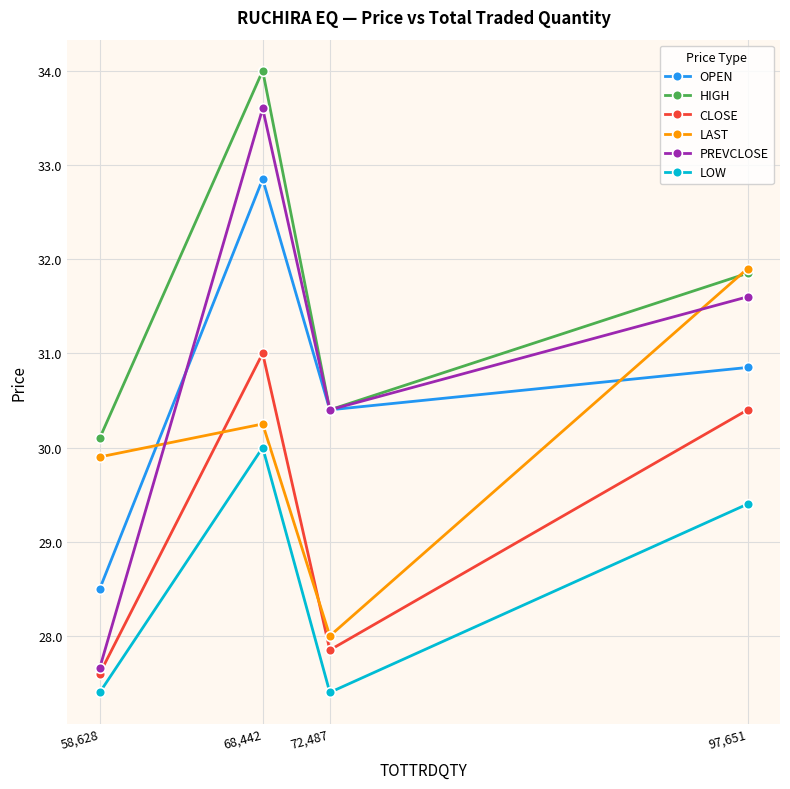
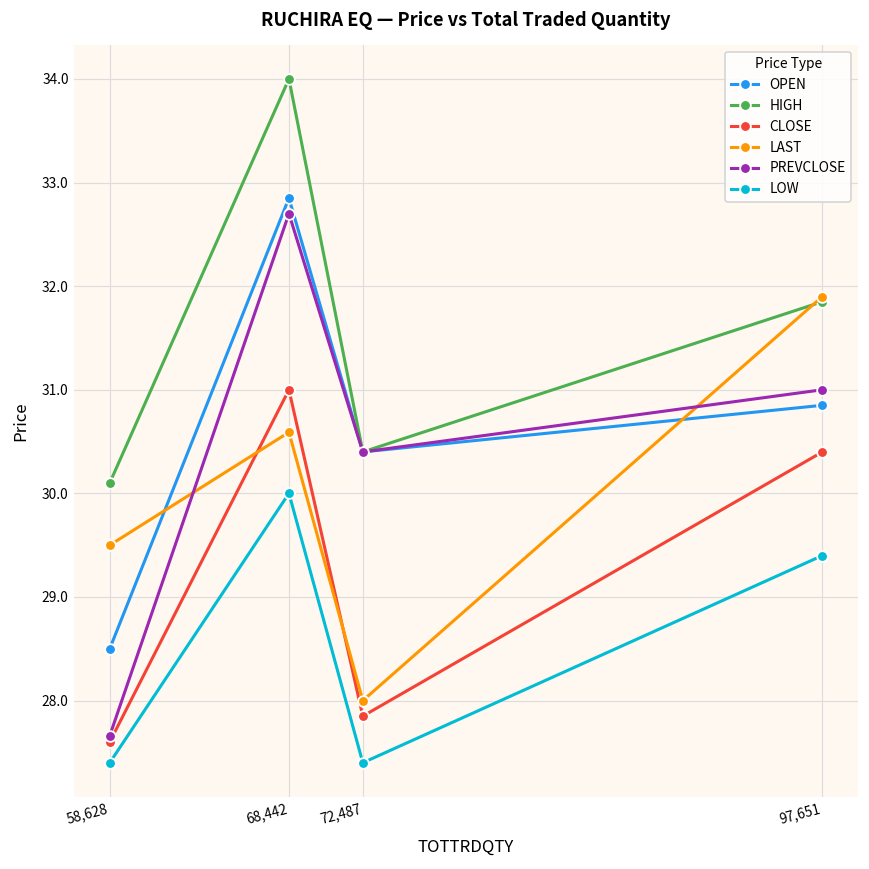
LAST, 58,628: 29.9 -> 29.5
LAST, 68,442: 30.3 -> 30.6
PREVCLOSE, 68,442: 33.6 -> 32.7
PREVCLOSE, 97,651: 31.6 -> 31.0
